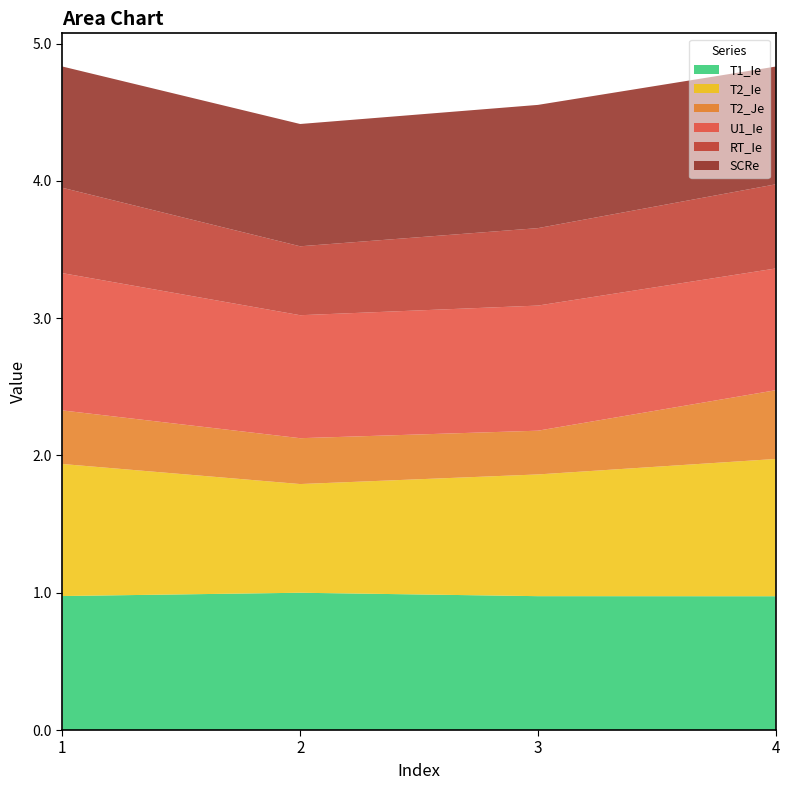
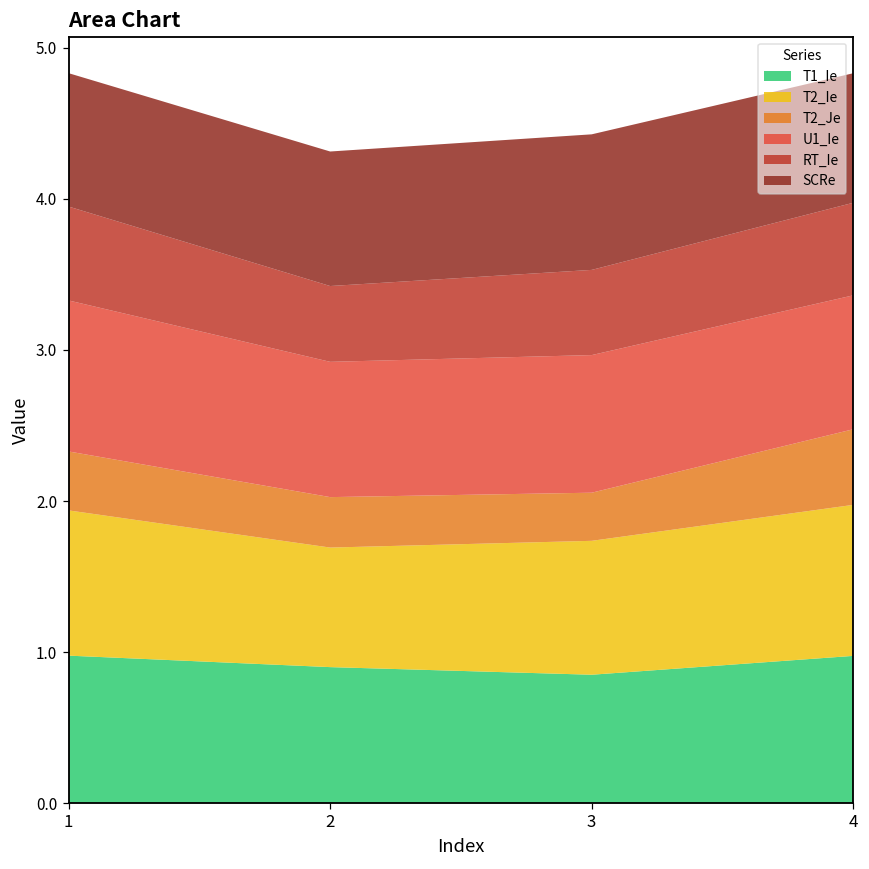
T1_Ie, 2: 1.0 -> 0.9
T1_Ie, 3: 0.98 -> 0.85
